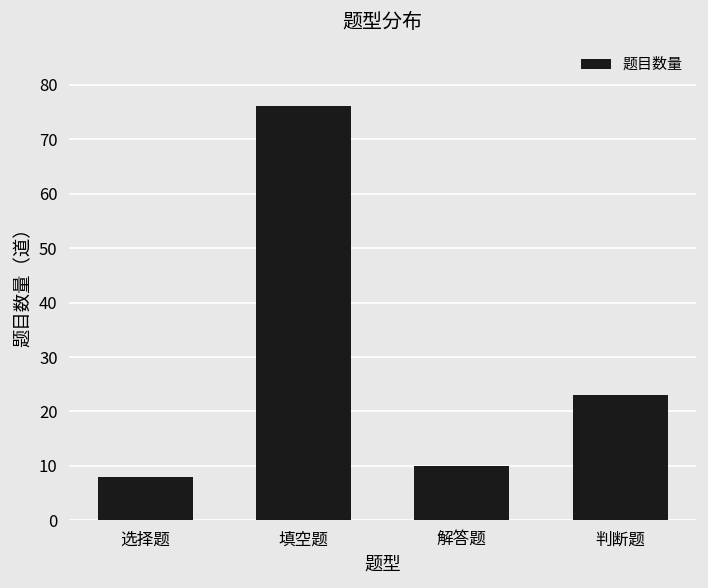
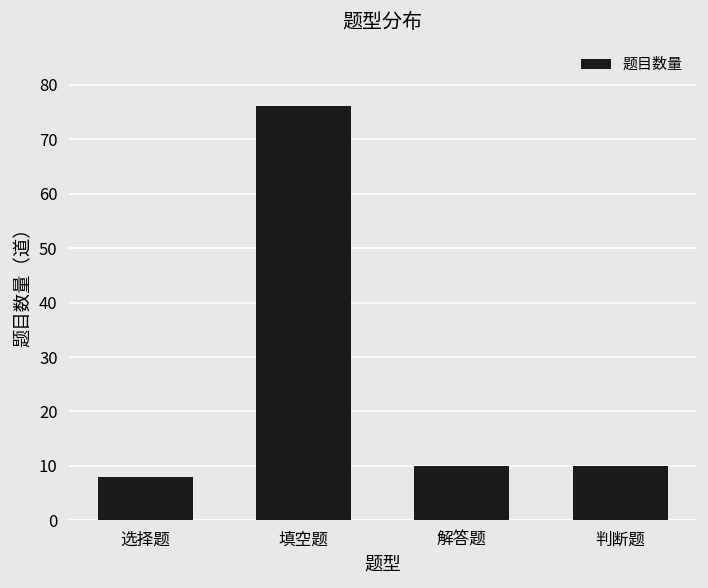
判断题: 23 -> 10
